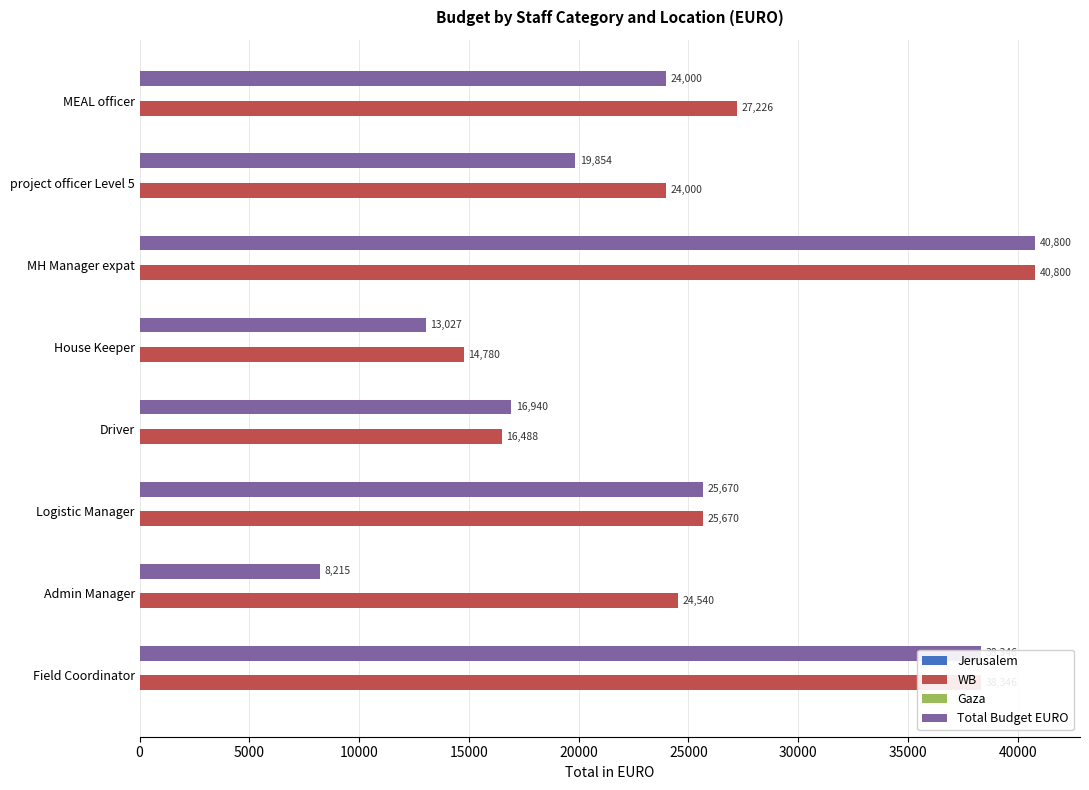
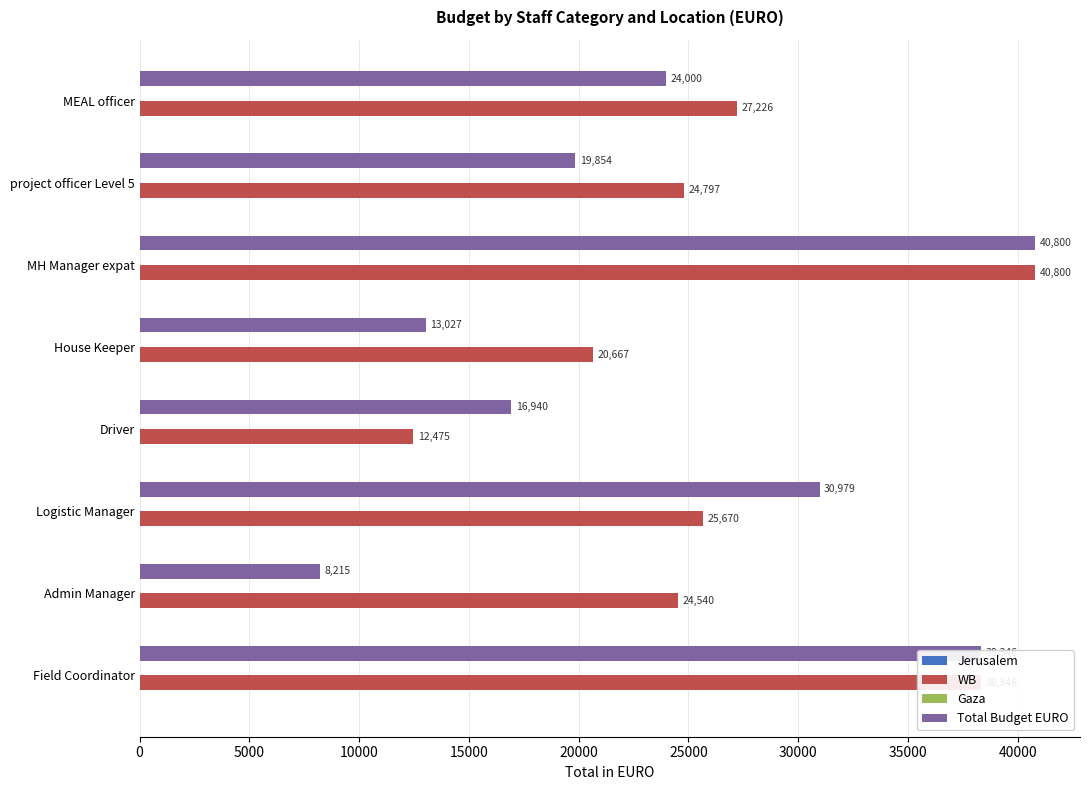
WB, project officer Level 5: 24,000 -> 24,797
WB, House Keeper: 14,780 -> 20,667
WB, Driver: 16,488 -> 12,475
Total Budget EURO, Logistic Manager: 25,670 -> 30,979
